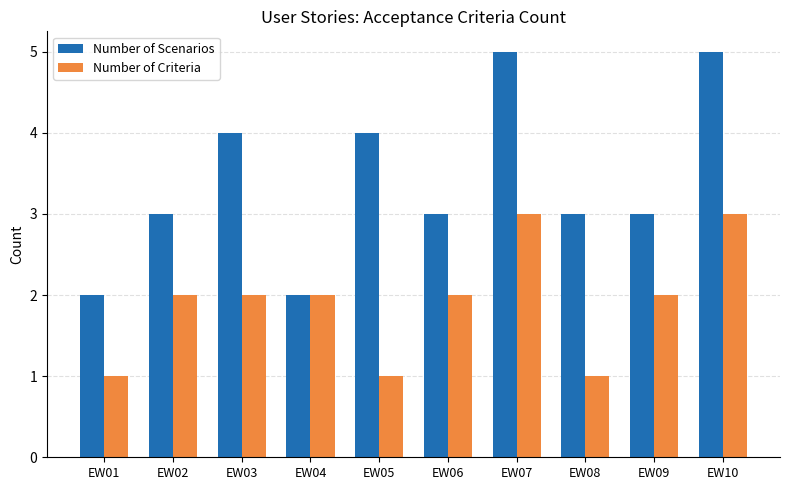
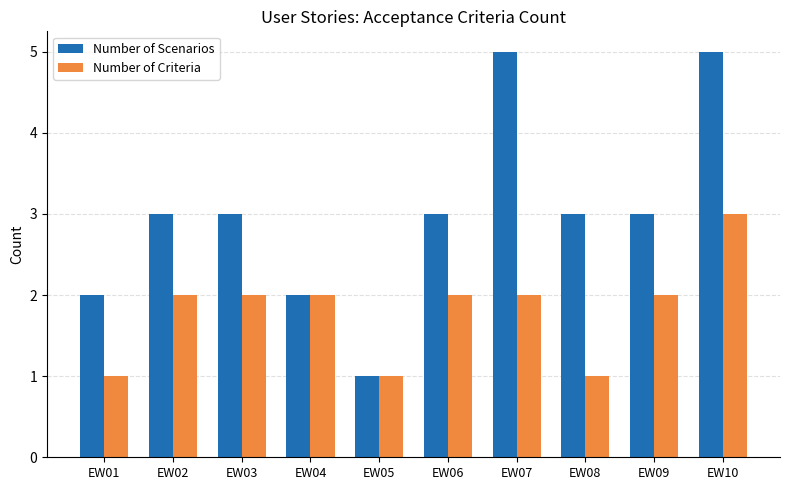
Number of Scenarios, EW03: 4 -> 3
Number of Scenarios, EW05: 4 -> 1
Number of Criteria, EW07: 3 -> 2
